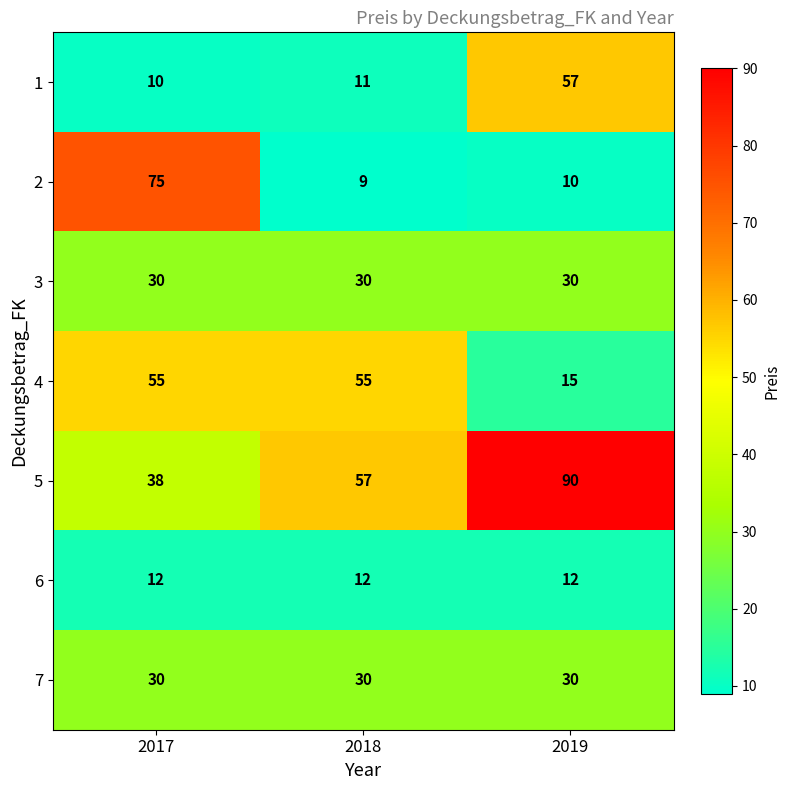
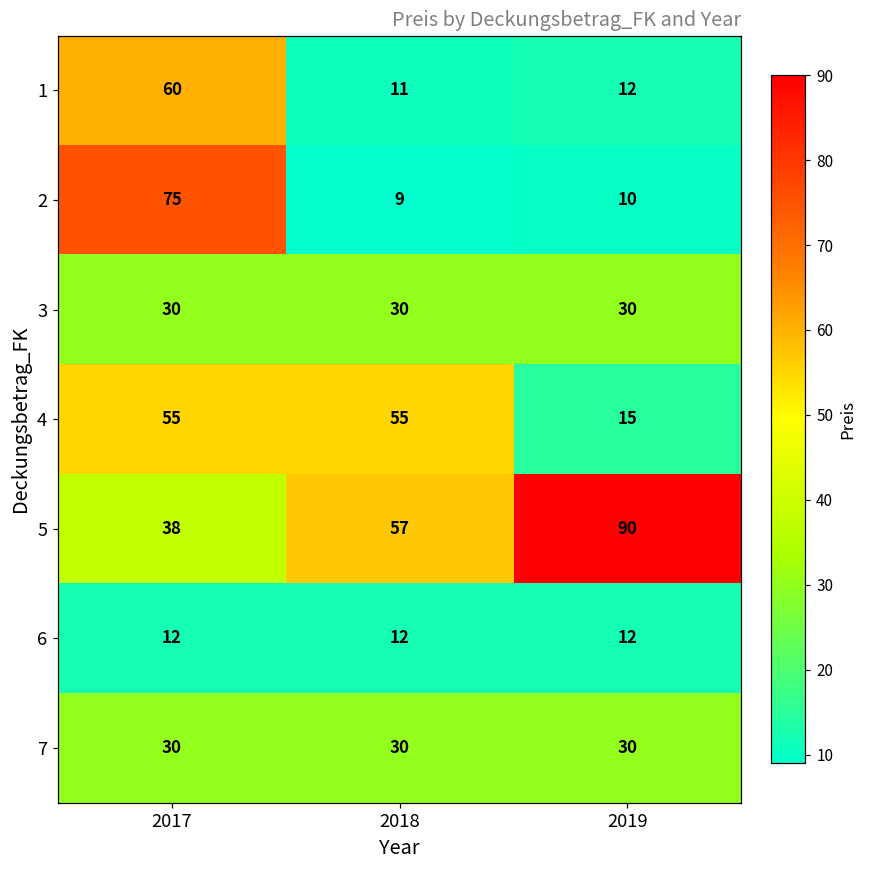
1, 2017: 10 -> 60
1, 2019: 57 -> 12
